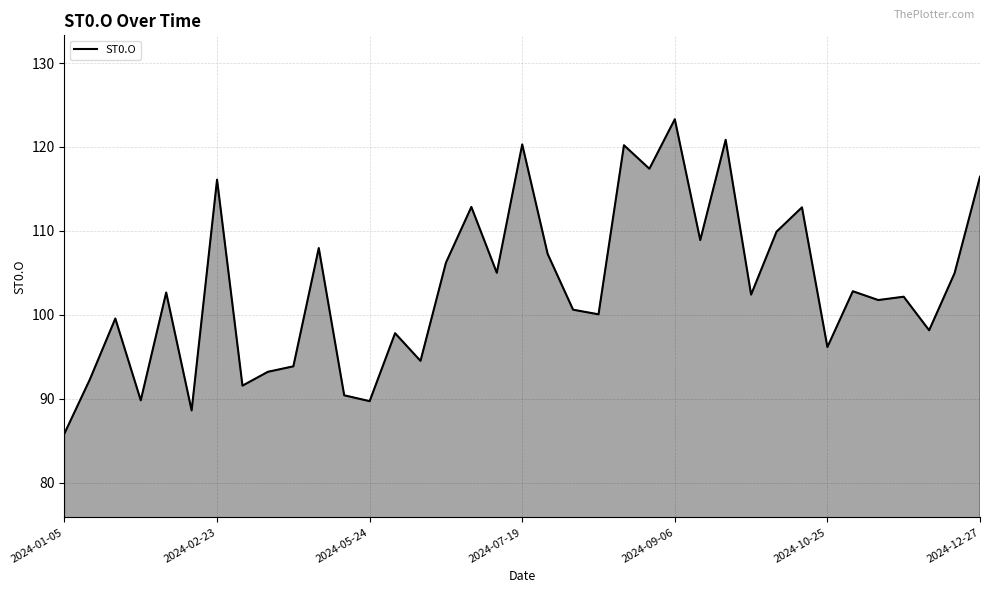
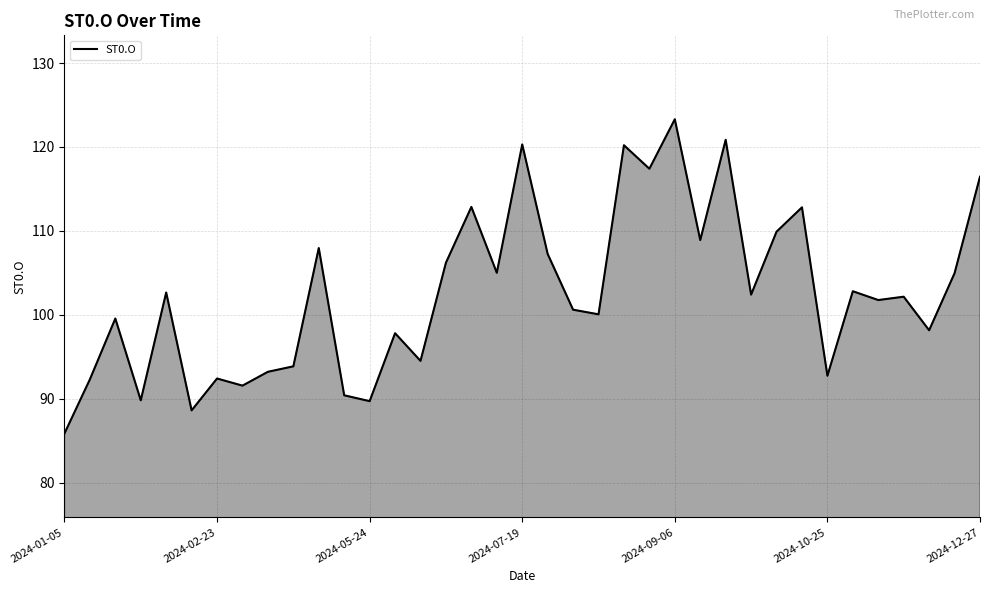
2024-02-23: 116 -> 92
2024-10-25: 96 -> 93
